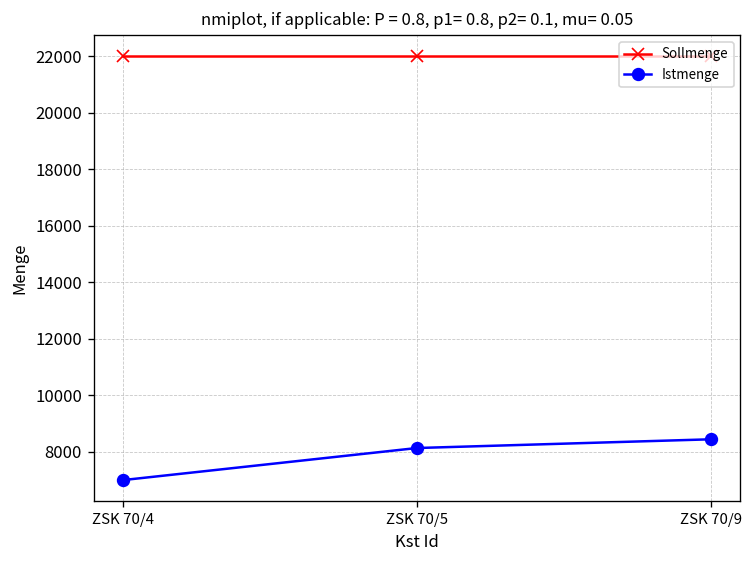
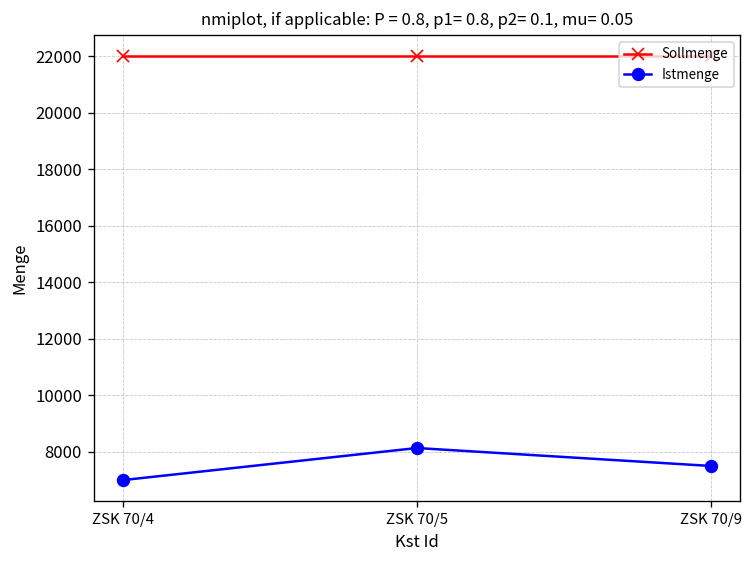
Istmenge, ZSK 70/9: 8400 -> 7500
